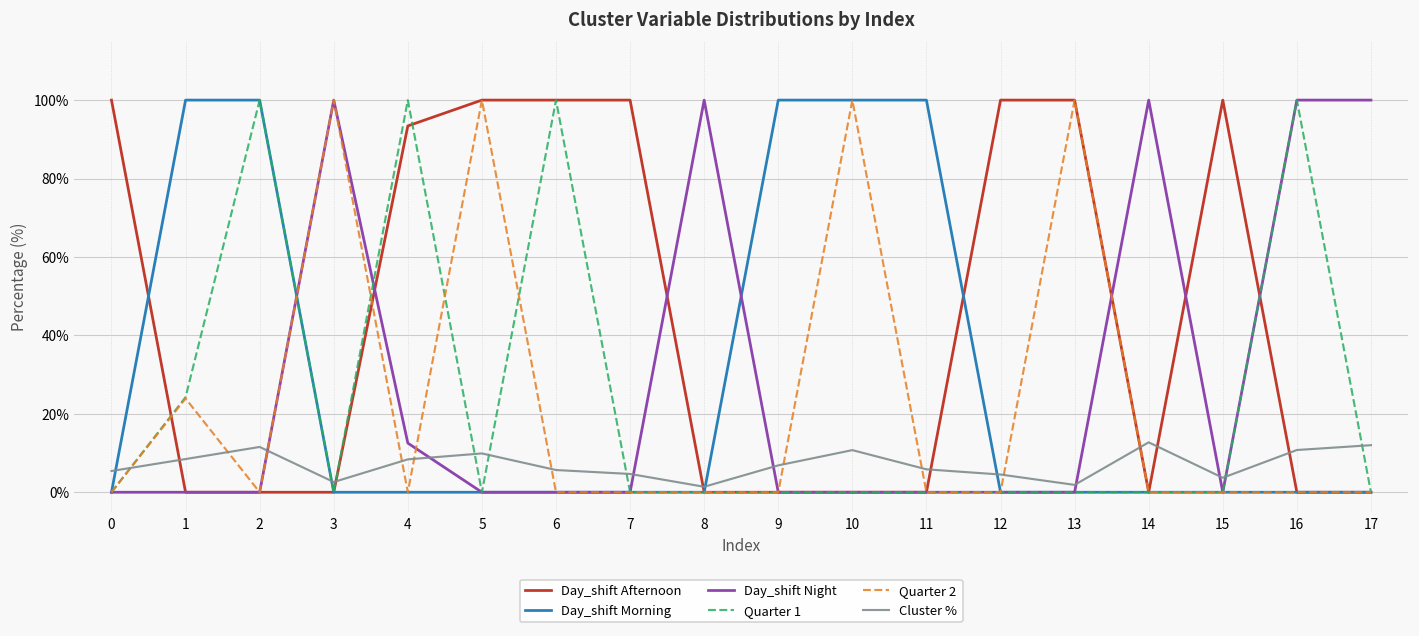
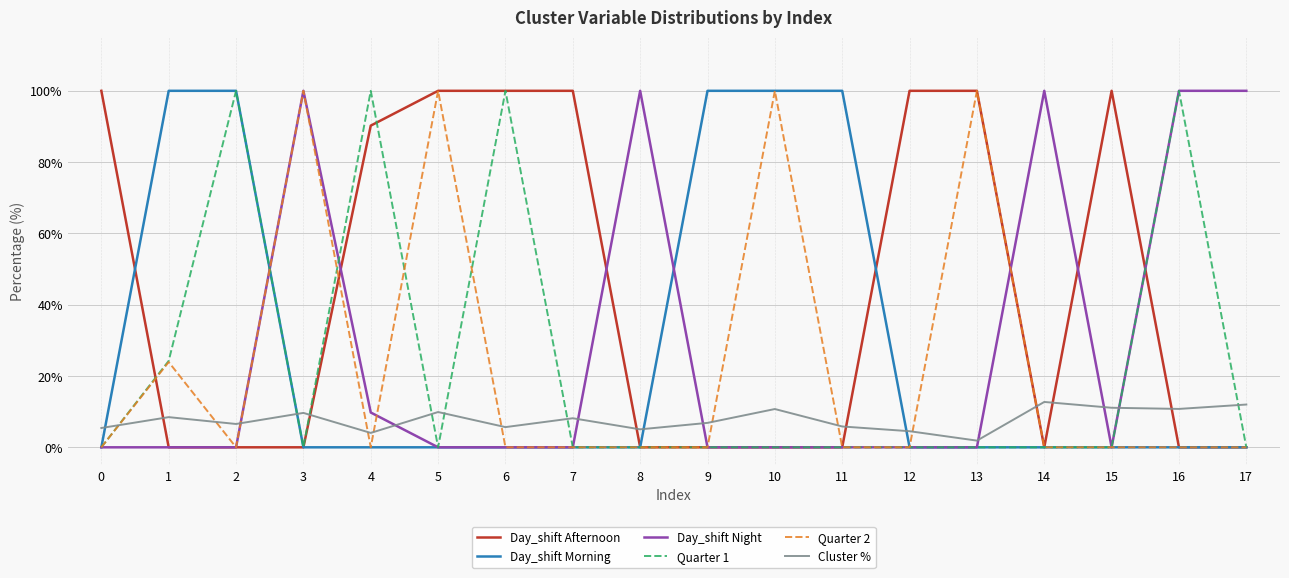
Cluster %, 2: 12% -> 7%
Cluster %, 3: 3% -> 10%
Day_shift Afternoon, 4: 93% -> 90%
Day_shift Night, 4: 13% -> 10%
Cluster %, 4: 8% -> 4%
Cluster %, 7: 5% -> 8%
Cluster %, 8: 1% -> 5%
Cluster %, 15: 4% -> 11%
